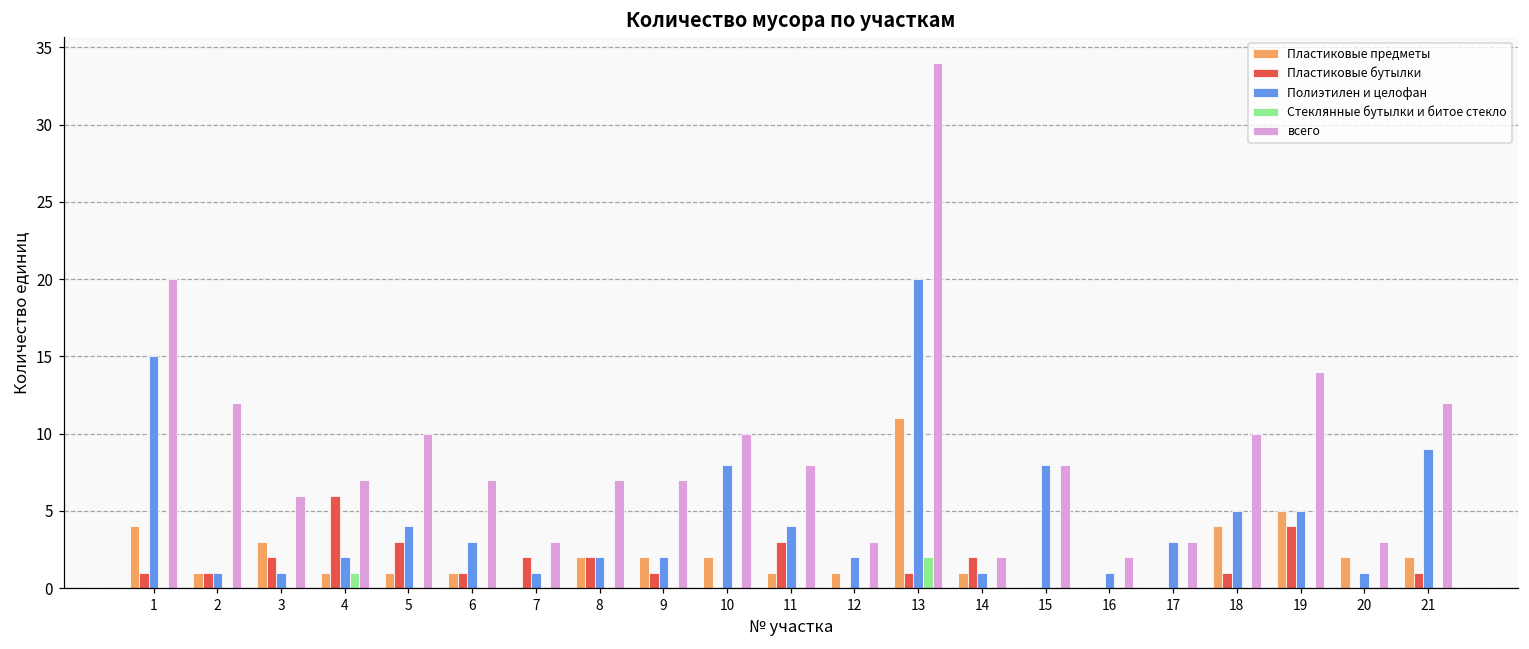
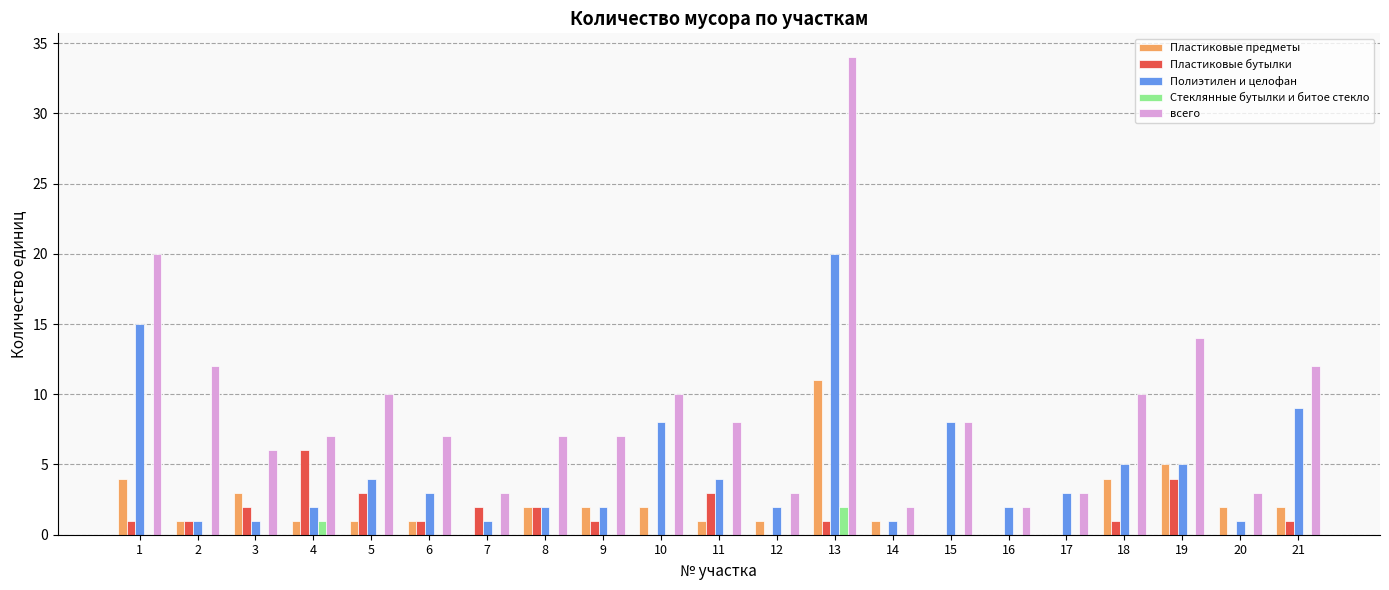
Пластиковые бутылки, 14: 2 -> 0
Полиэтилен и целофан, 16: 1 -> 2
